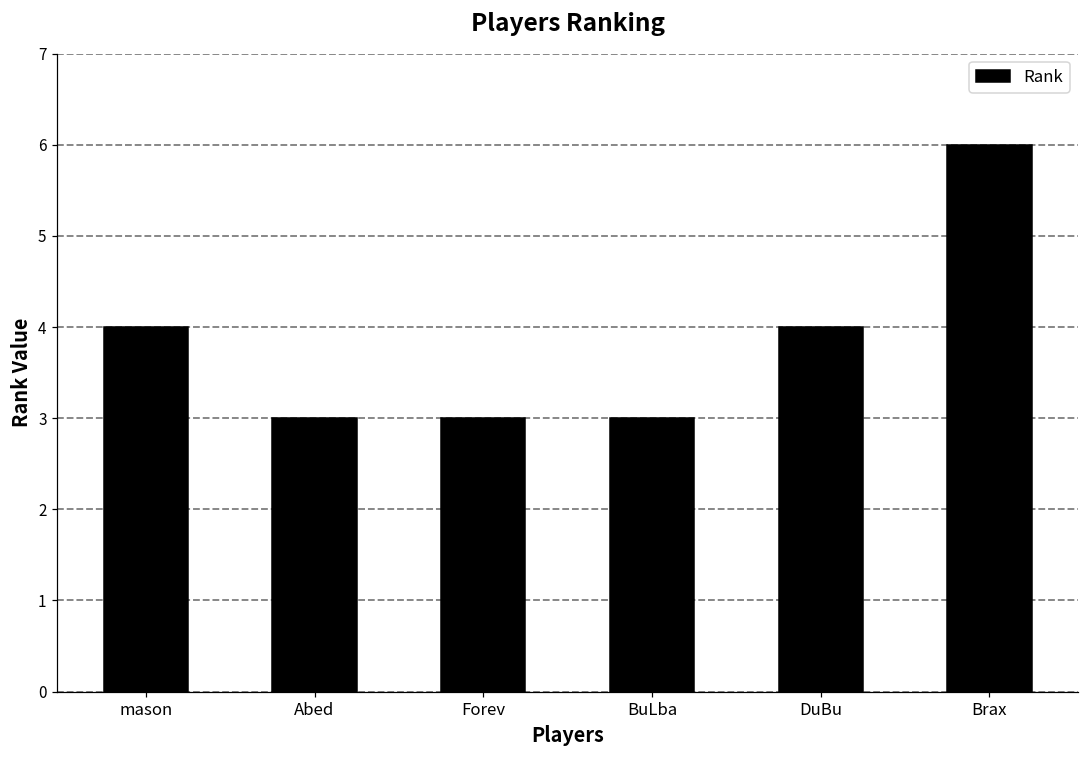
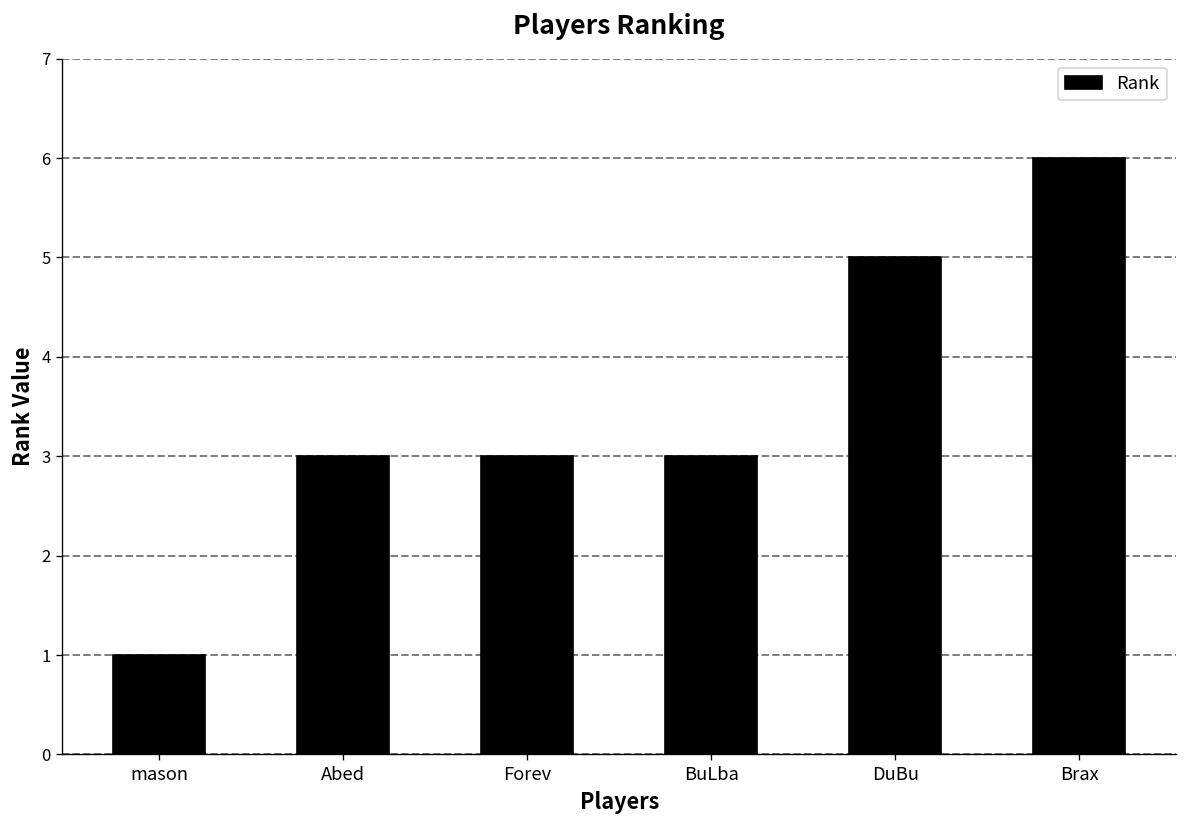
mason: 4 -> 1
DuBu: 4 -> 5
